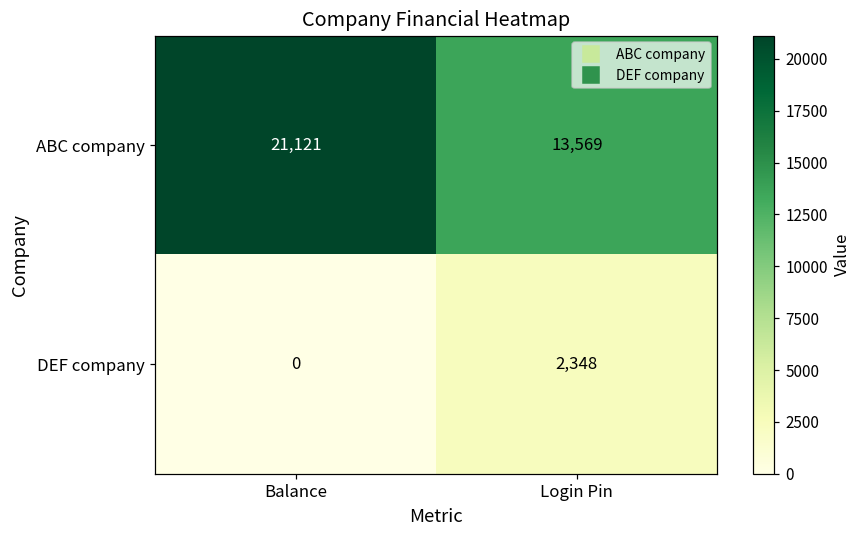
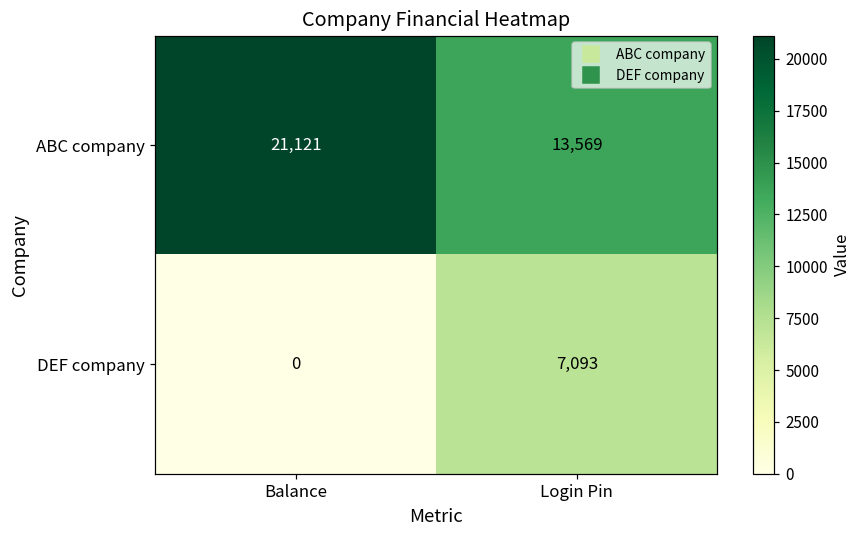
DEF company, Login Pin: 2,348 -> 7,093
